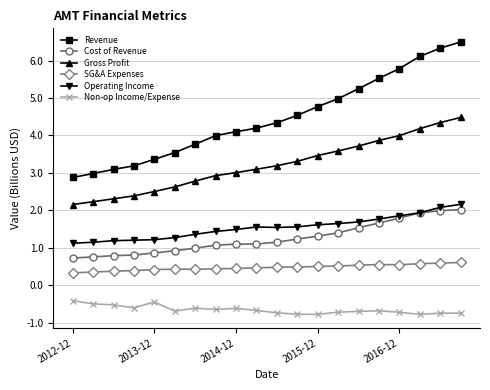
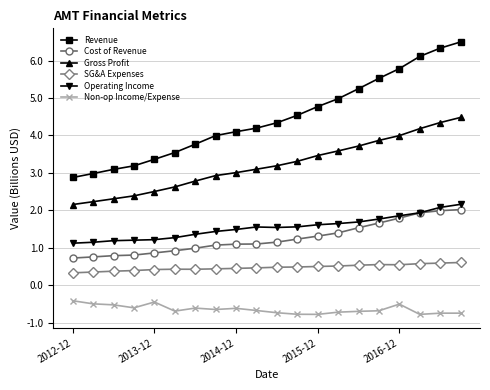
Non-op Income/Expense, 2016-12: -0.7 -> -0.5
